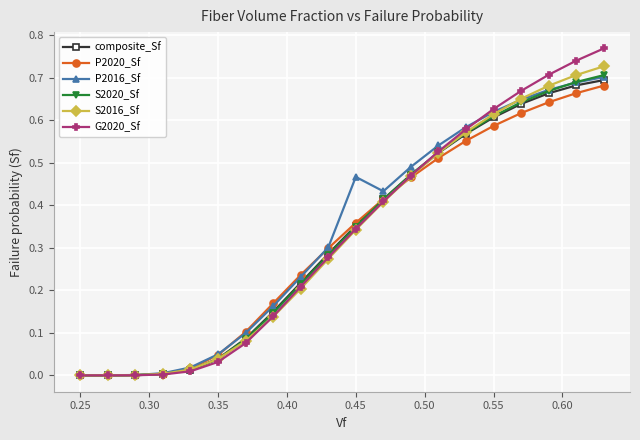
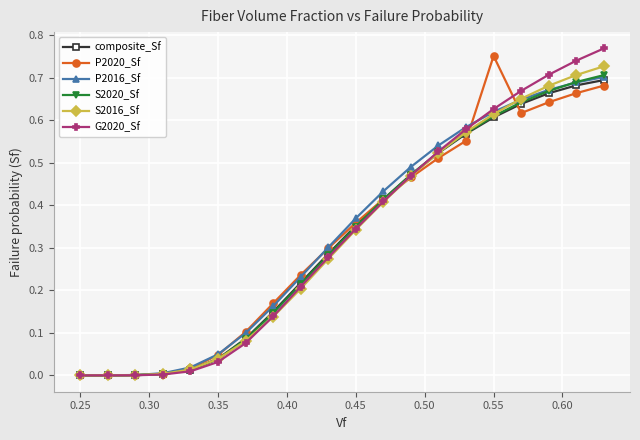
P2016_Sf, 0.45: 0.47 -> 0.37
P2020_Sf, 0.55: 0.59 -> 0.75
